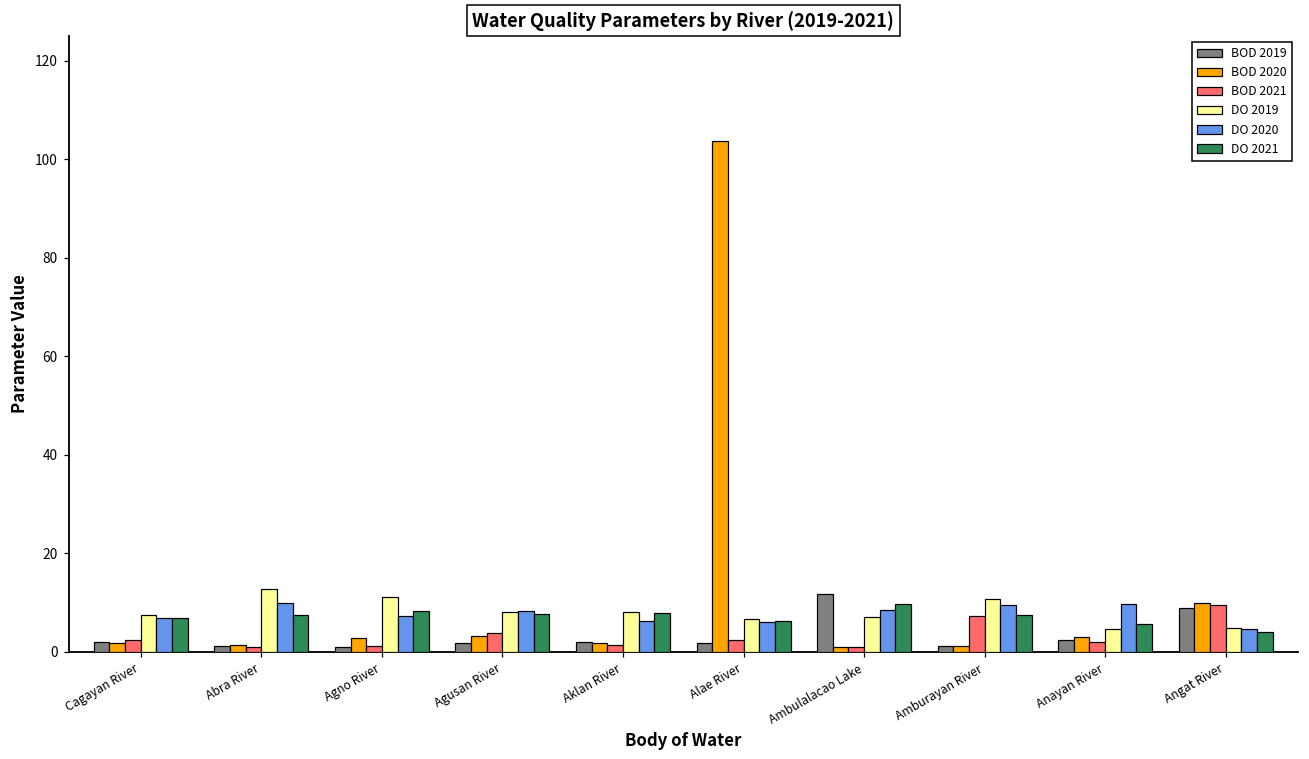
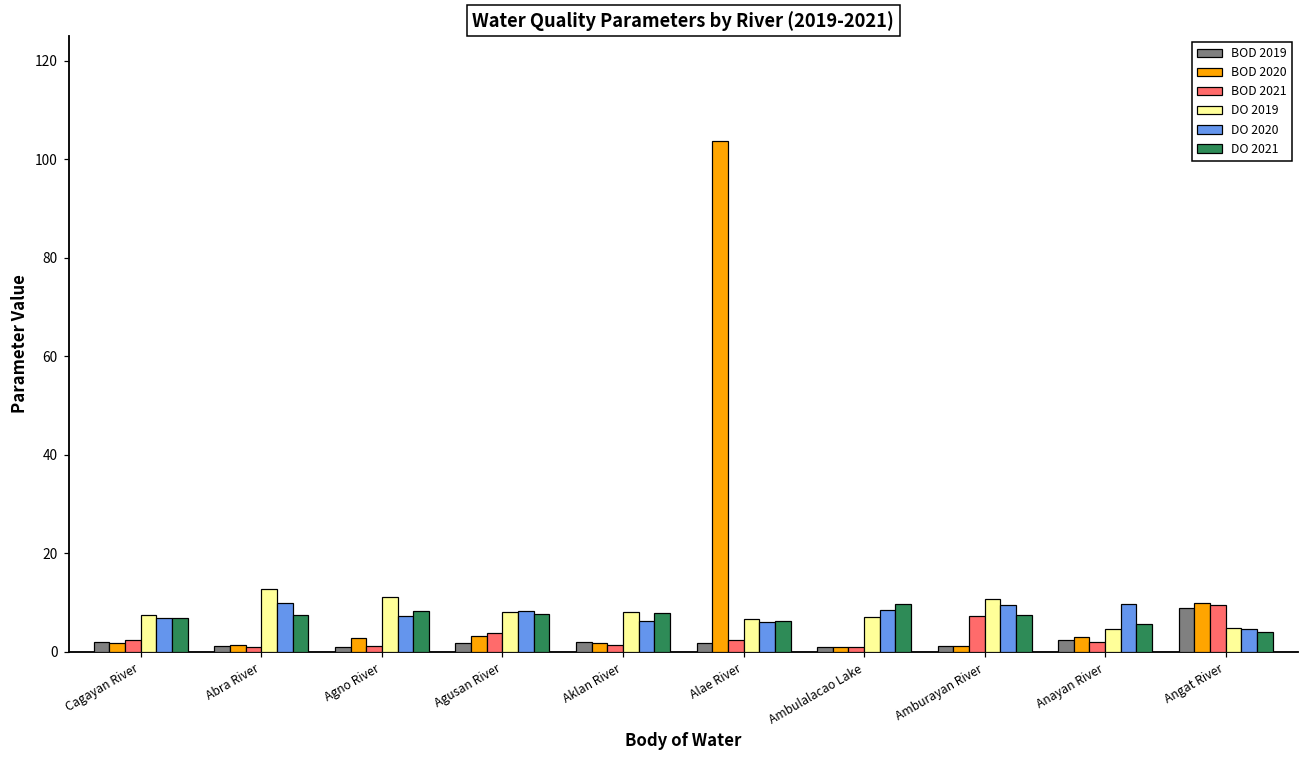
BOD 2019, Ambulalacao Lake: 12 -> 1
